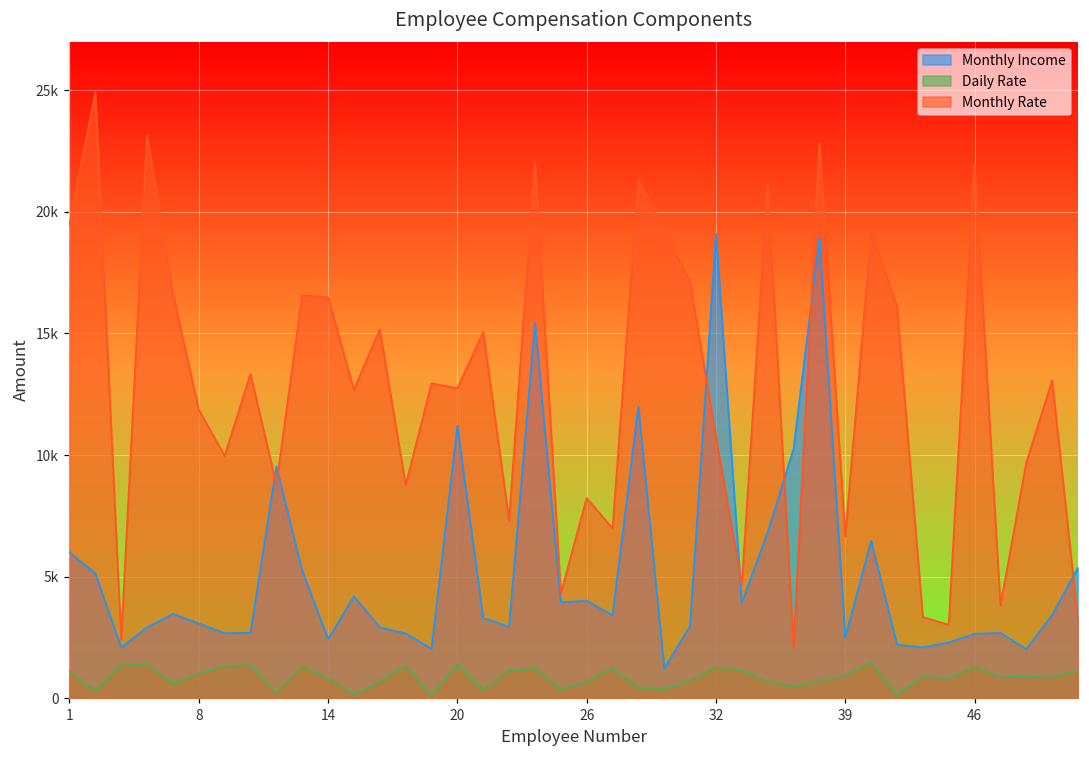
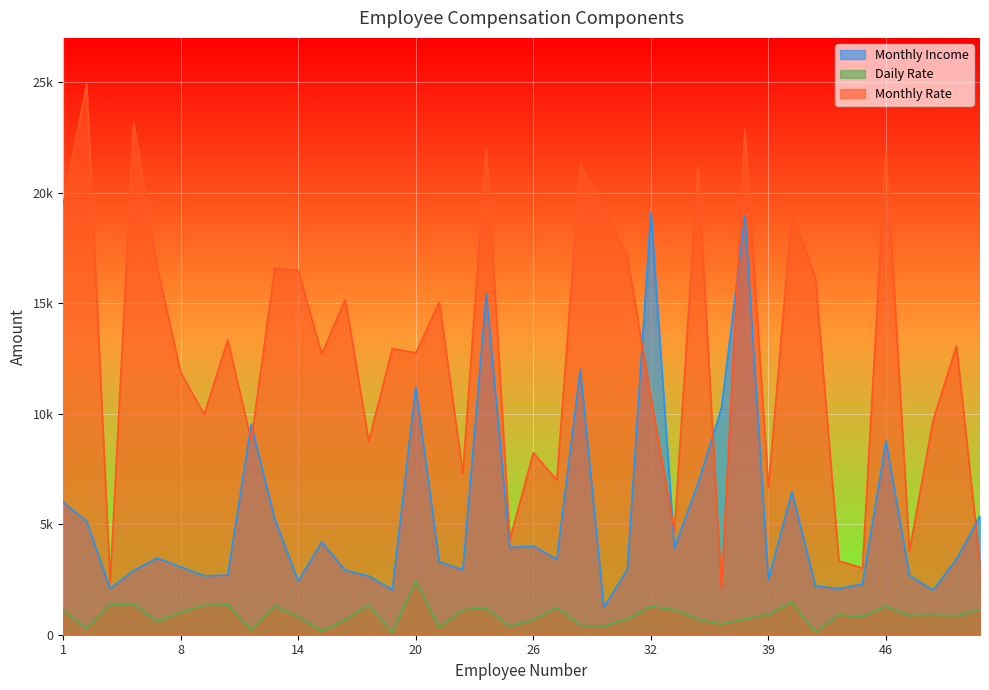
Daily Rate, 20: 1400 -> 2400
Monthly Income, 46: 2600 -> 8800
